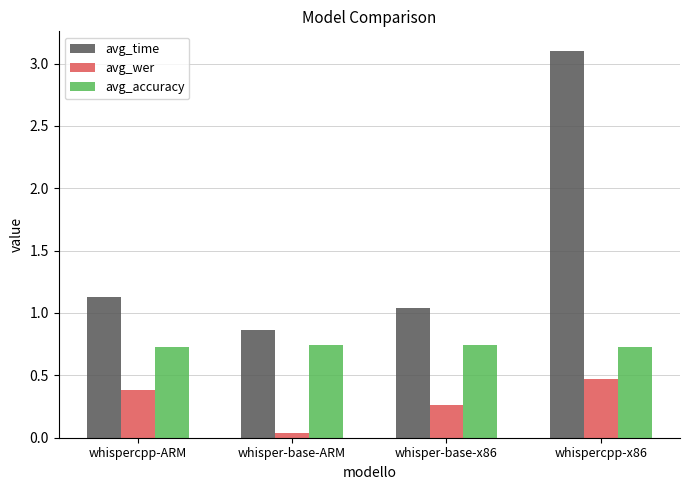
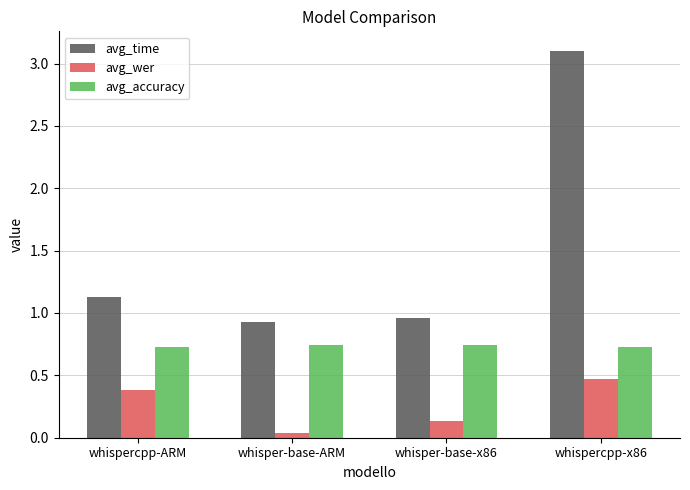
avg_time, whisper-base-ARM: 0.86 -> 0.93
avg_time, whisper-base-x86: 1.04 -> 0.96
avg_wer, whisper-base-x86: 0.26 -> 0.13
